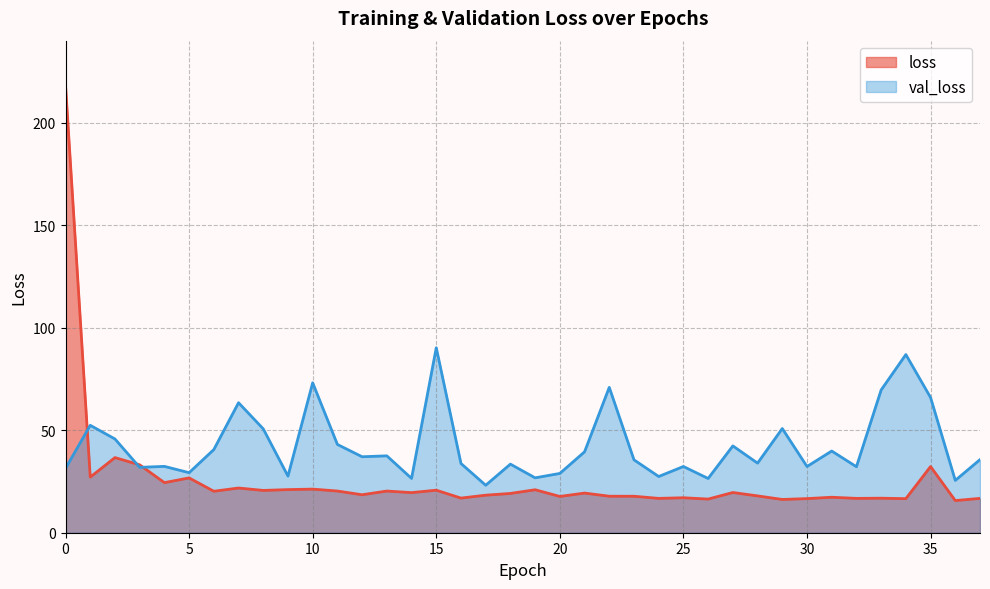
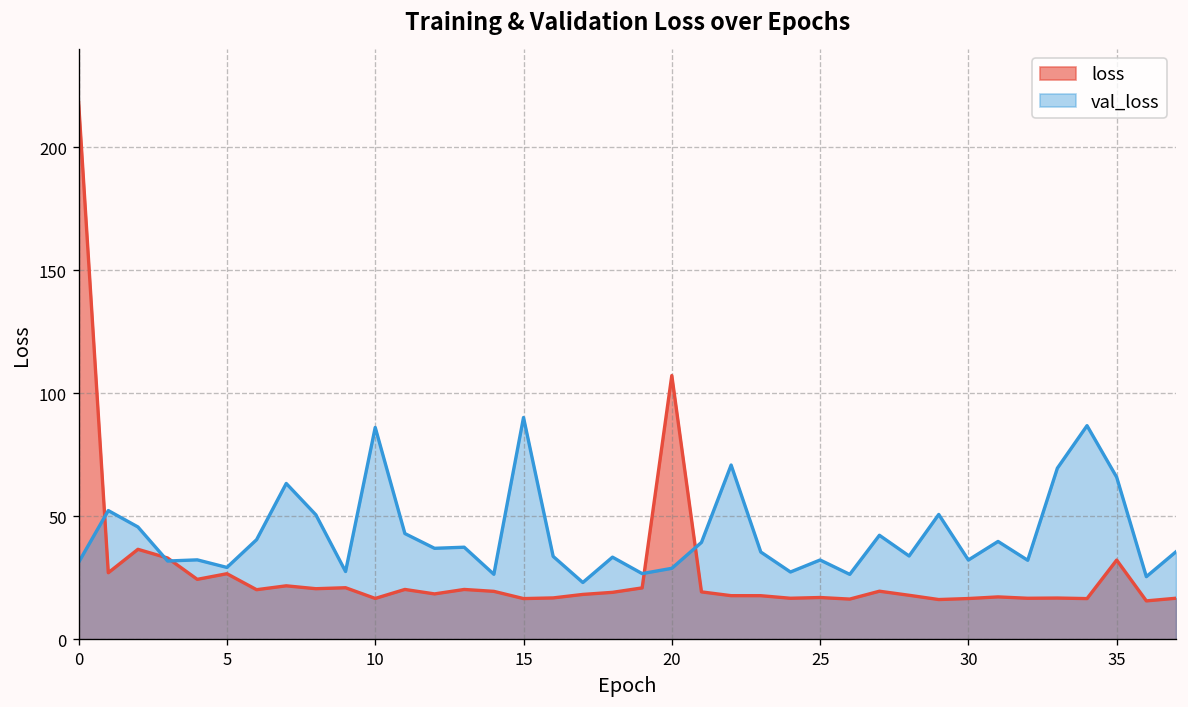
loss, 10: 21 -> 17
val_loss, 10: 73 -> 86
loss, 15: 21 -> 17
loss, 20: 18 -> 107
